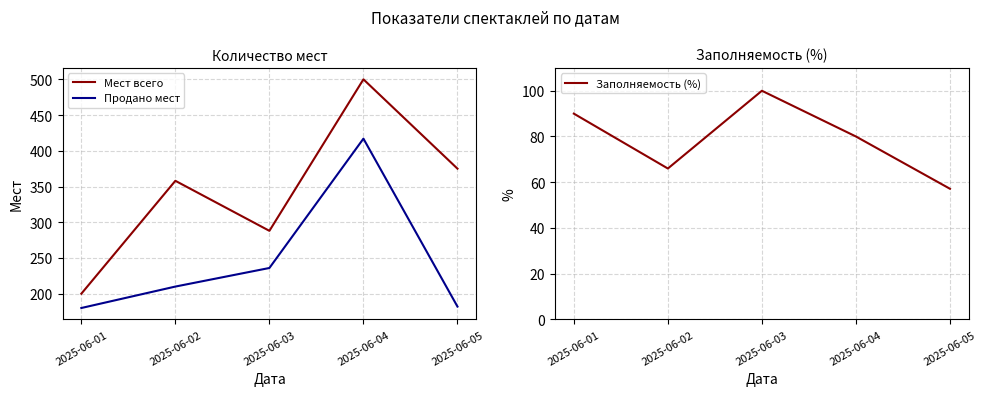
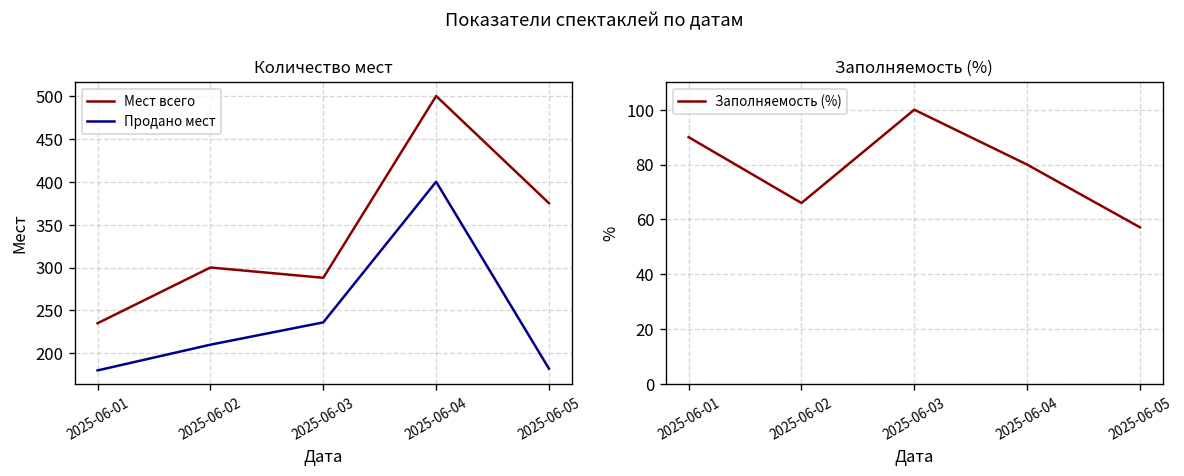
Количество мест, Мест всего, 2025-06-01: 200 -> 240
Количество мест, Мест всего, 2025-06-02: 360 -> 300
Количество мест, Продано мест, 2025-06-04: 420 -> 400
